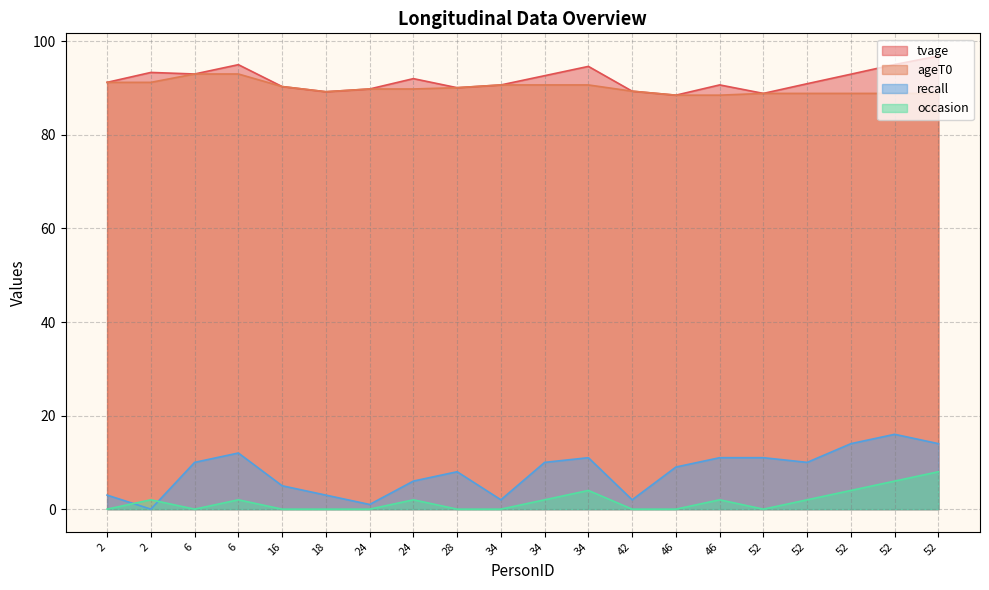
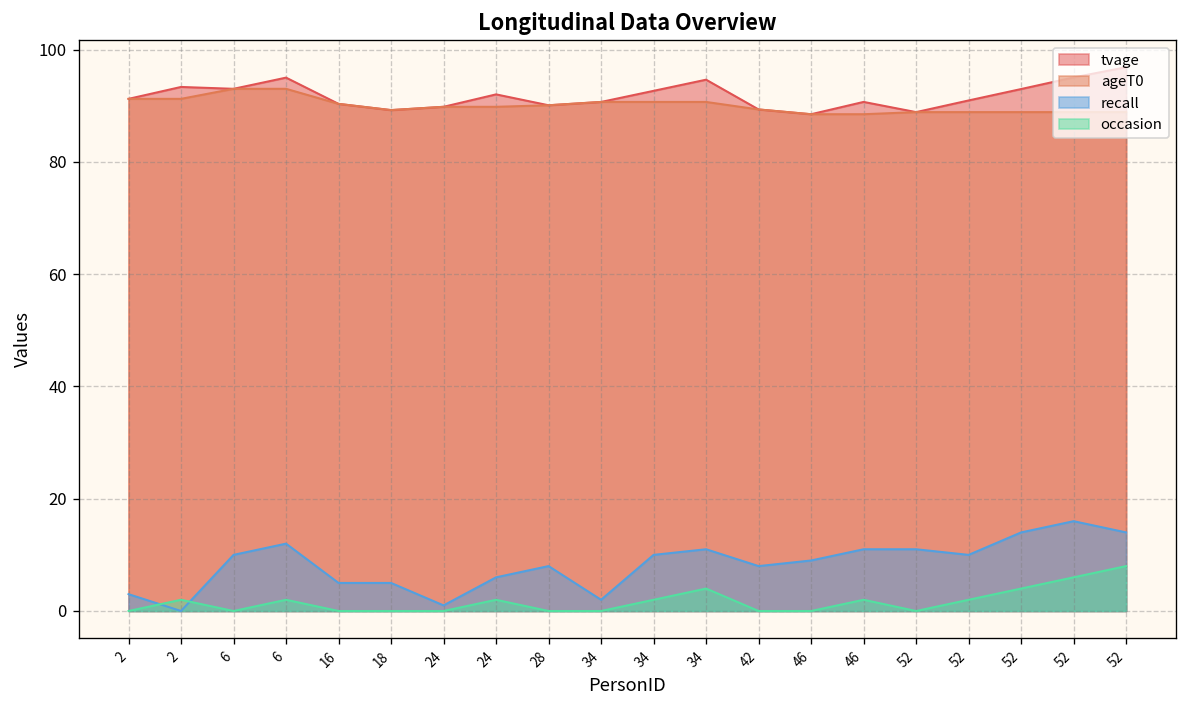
recall, 18: 3 -> 5
recall, 42: 2 -> 8
